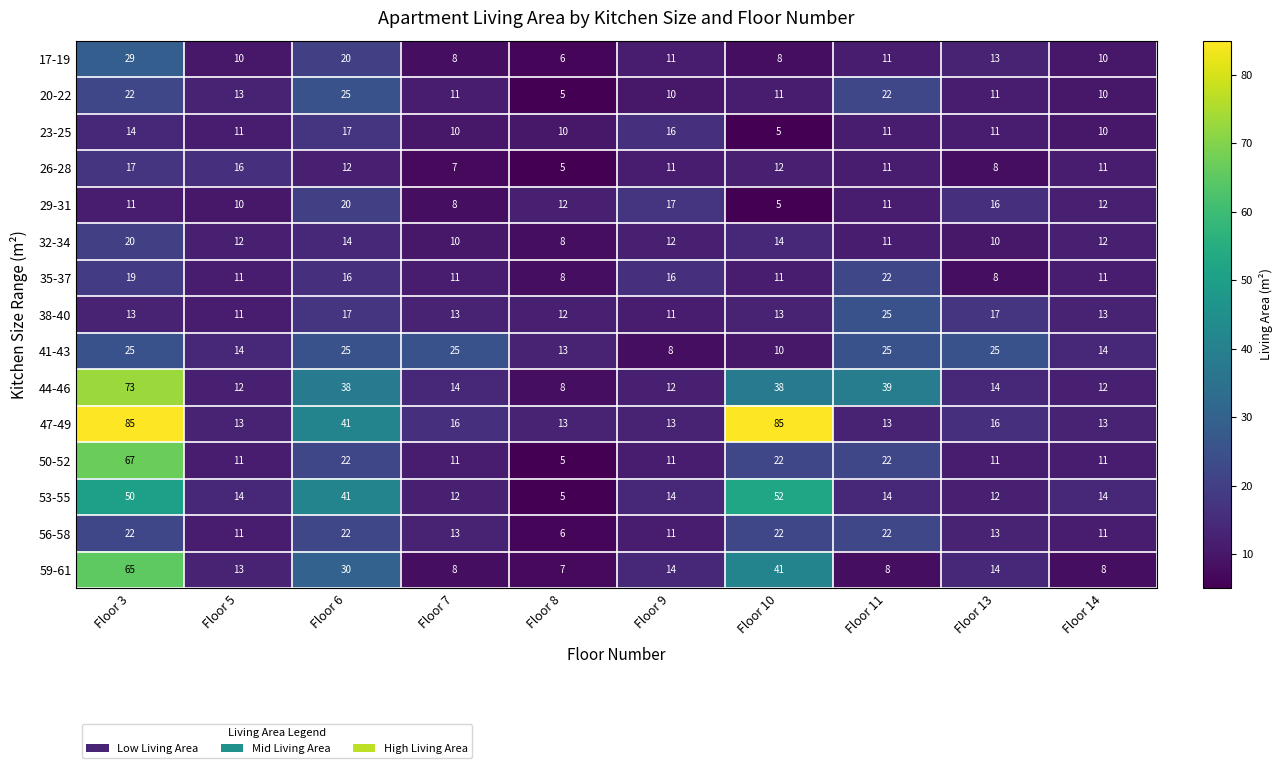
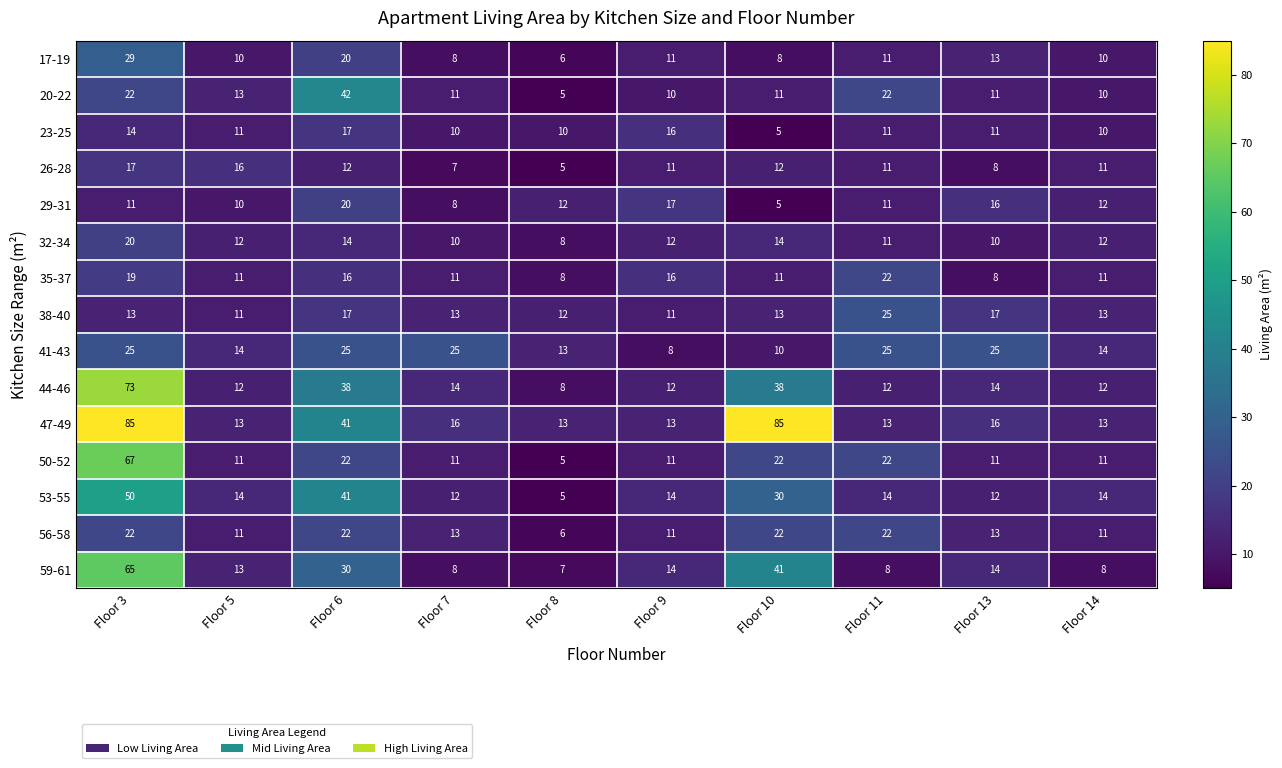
20-22, Floor 6: 25 -> 42
44-46, Floor 11: 39 -> 12
53-55, Floor 10: 52 -> 30
